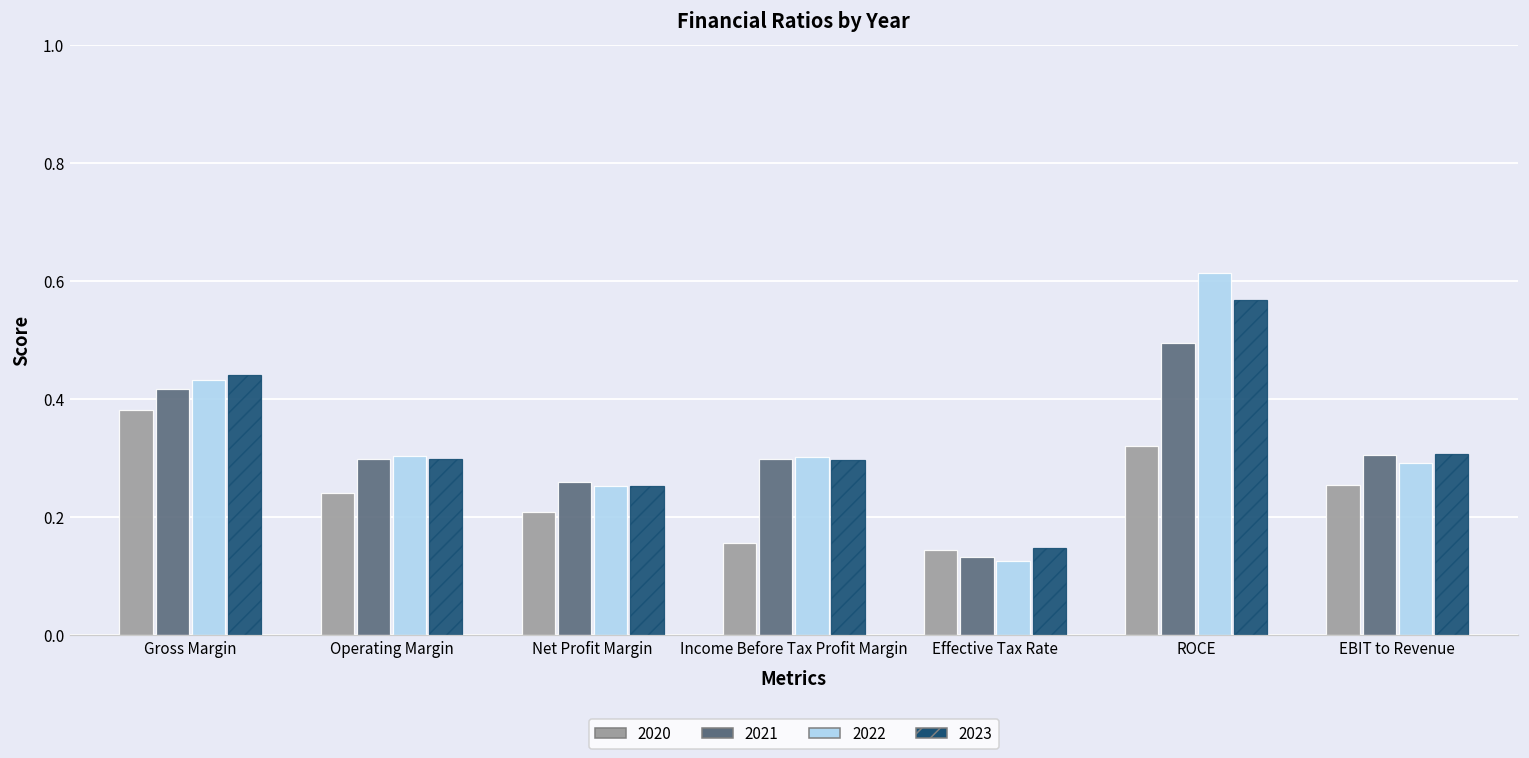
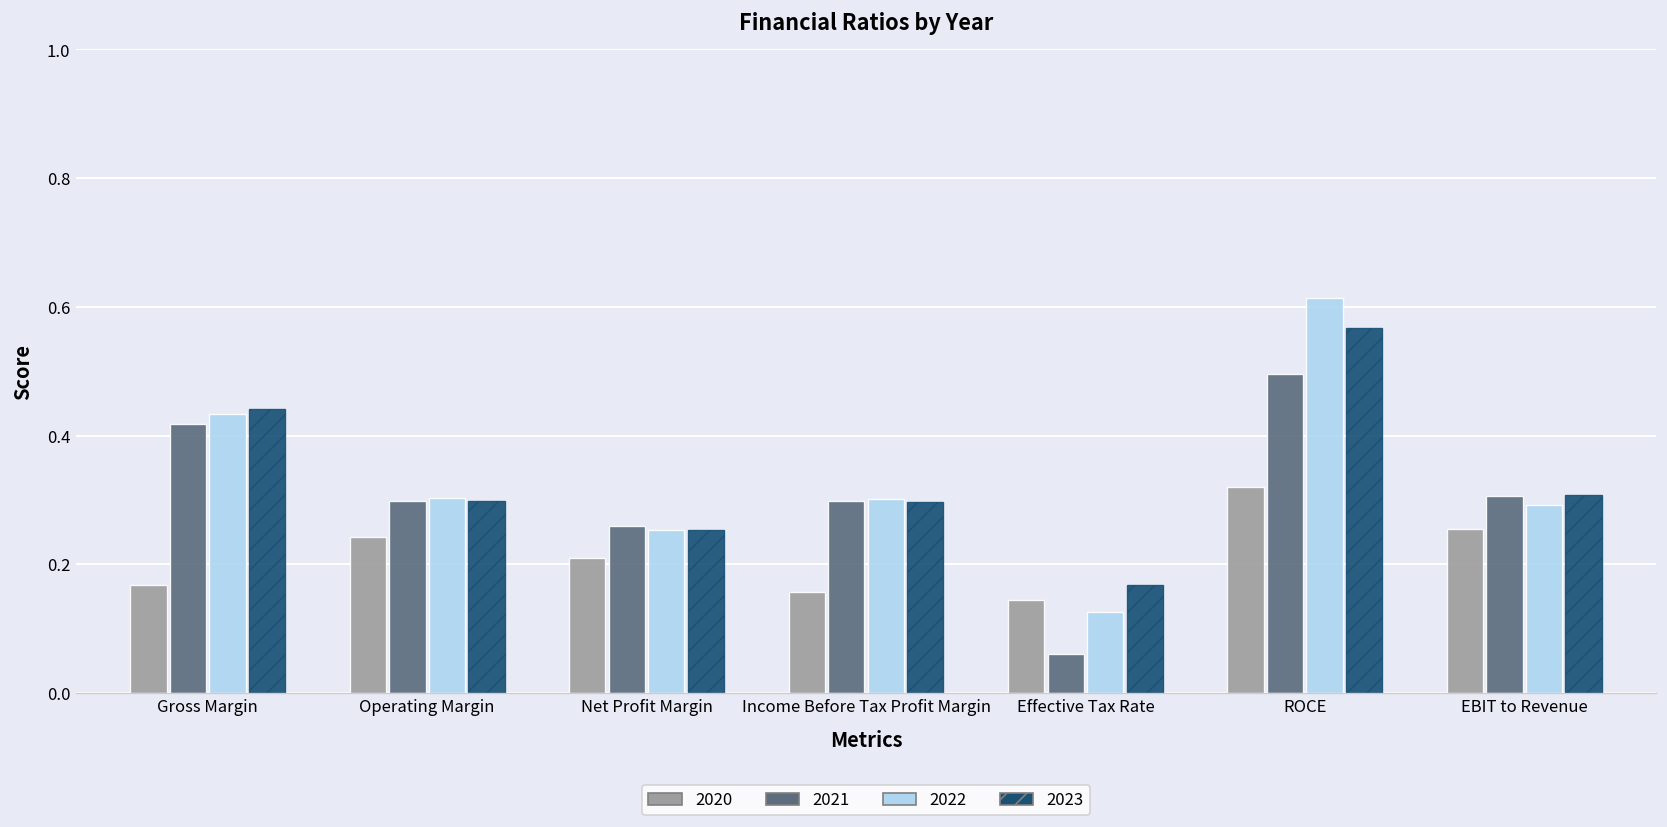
2020, Gross Margin: 0.38 -> 0.17
2021, Effective Tax Rate: 0.13 -> 0.06
2023, Effective Tax Rate: 0.15 -> 0.17
